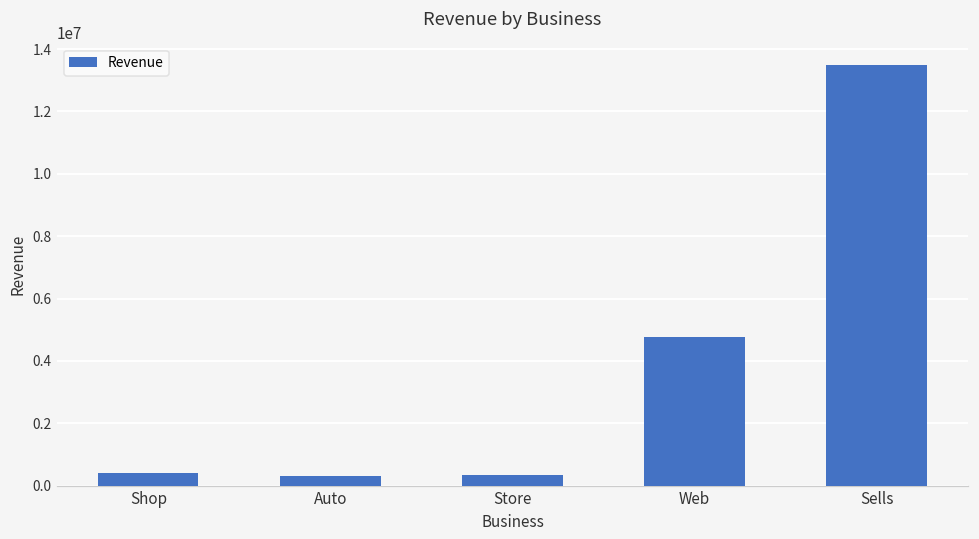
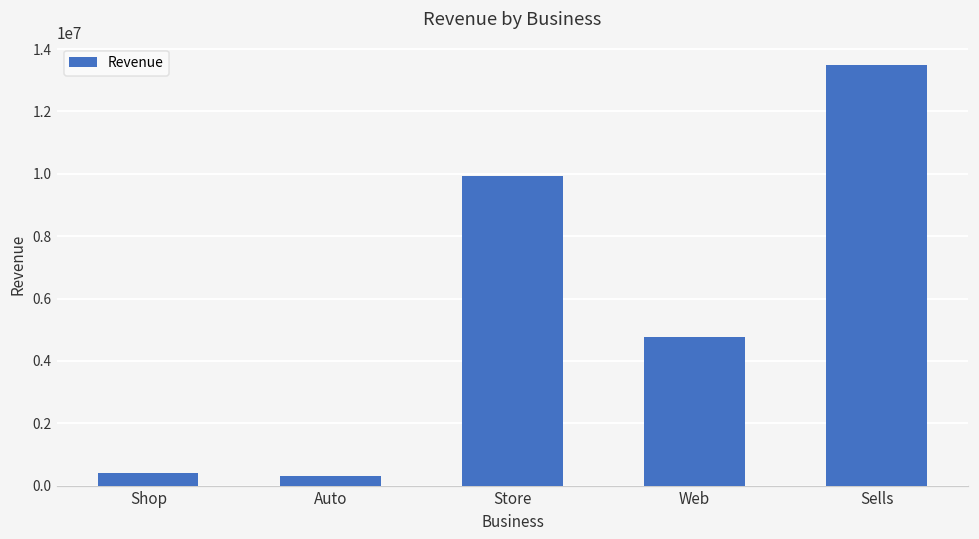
Store: 400000 -> 9900000
